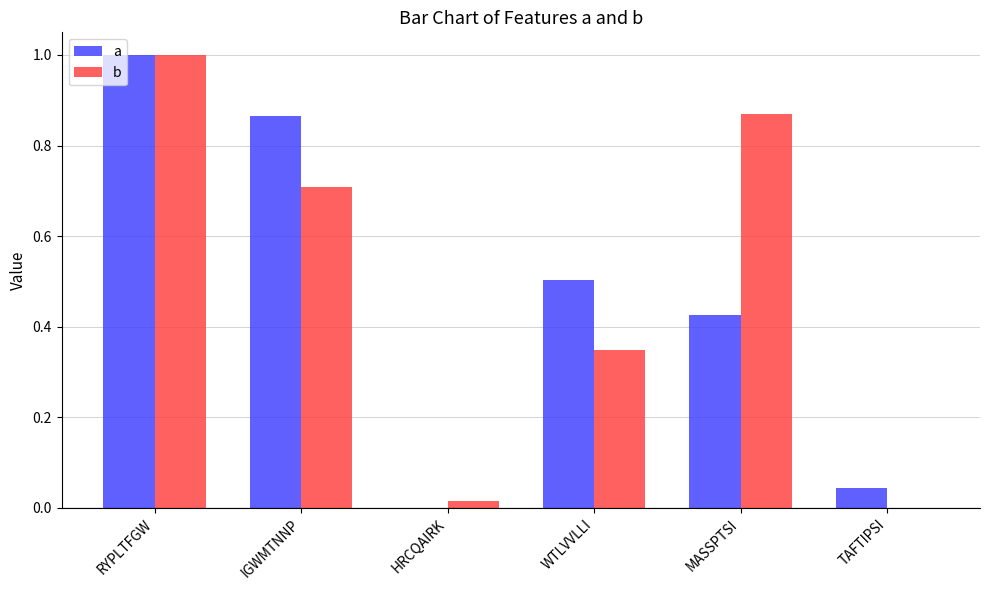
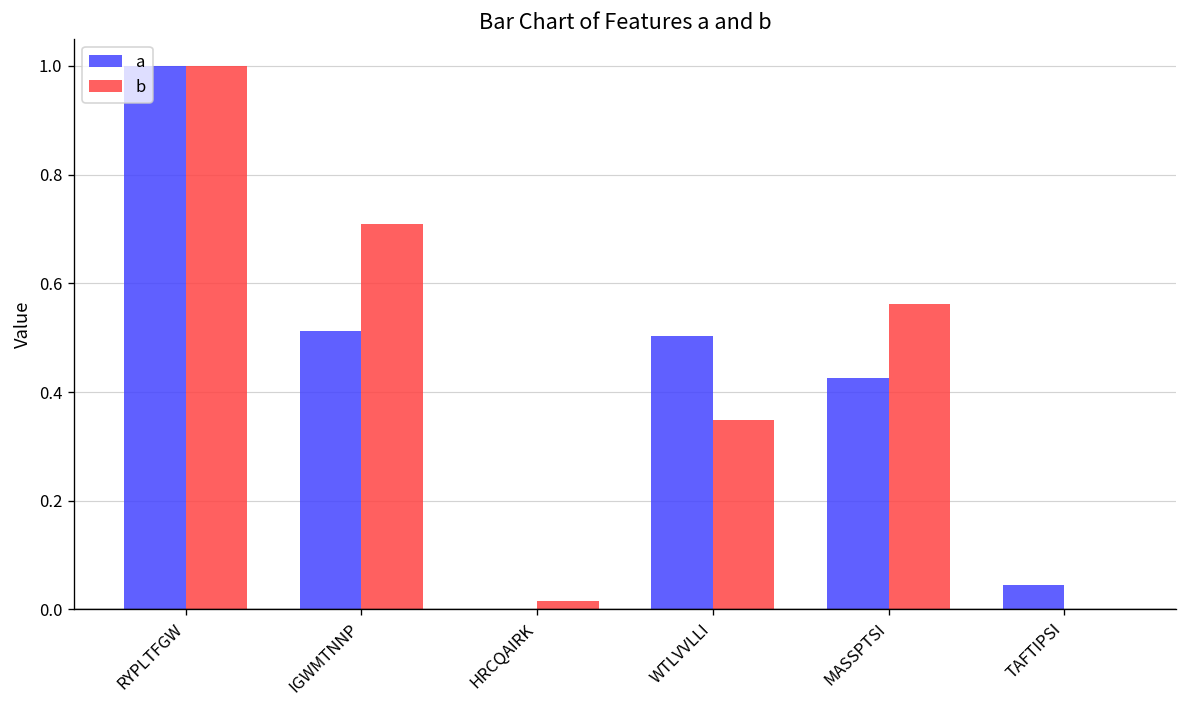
a, IGWMTNNP: 0.86 -> 0.51
b, MASSPTSI: 0.87 -> 0.56
